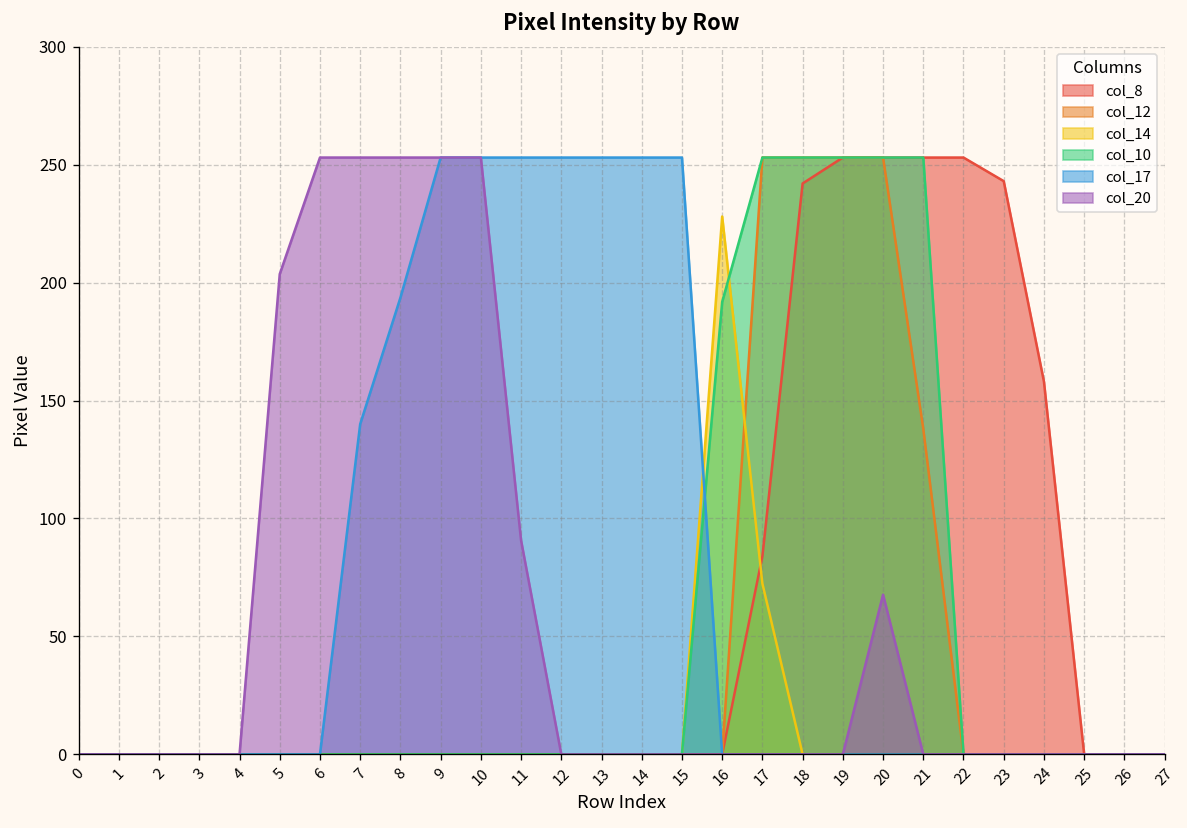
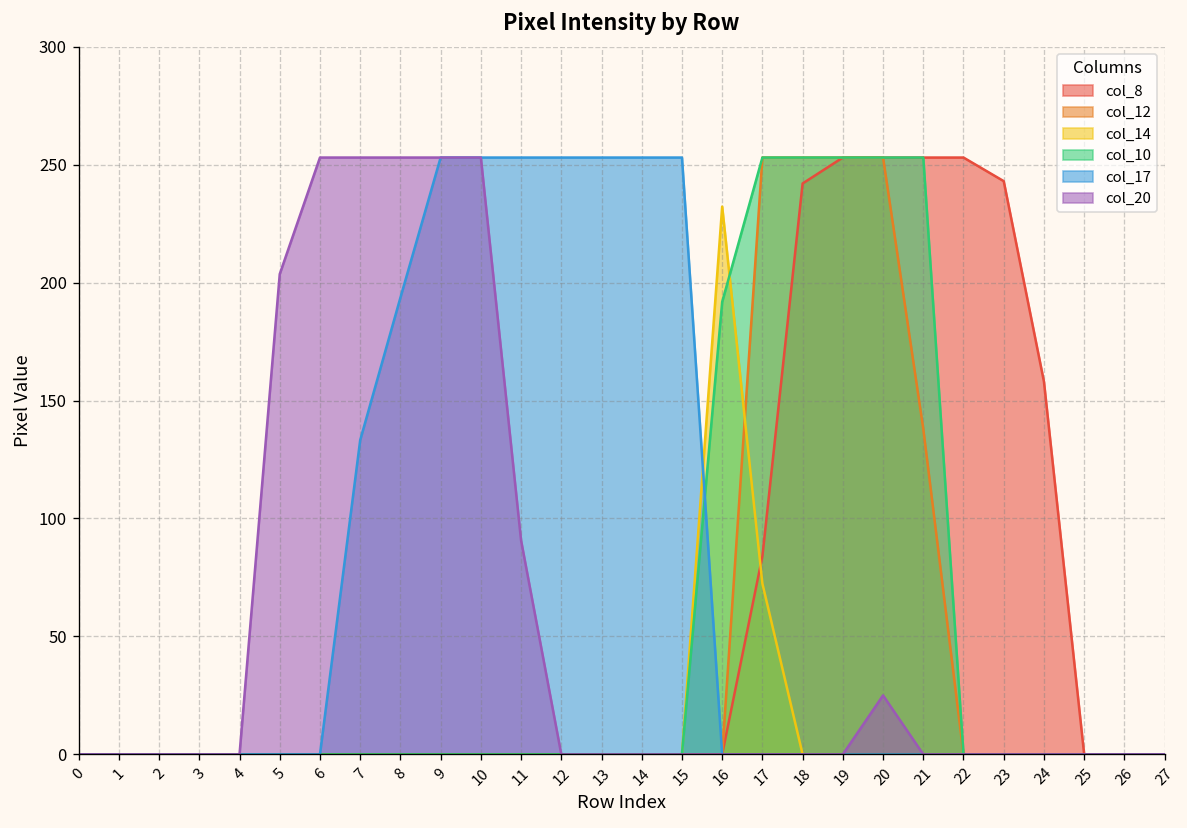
col_17, 7: 140 -> 133
col_14, 16: 228 -> 232
col_20, 20: 68 -> 25
